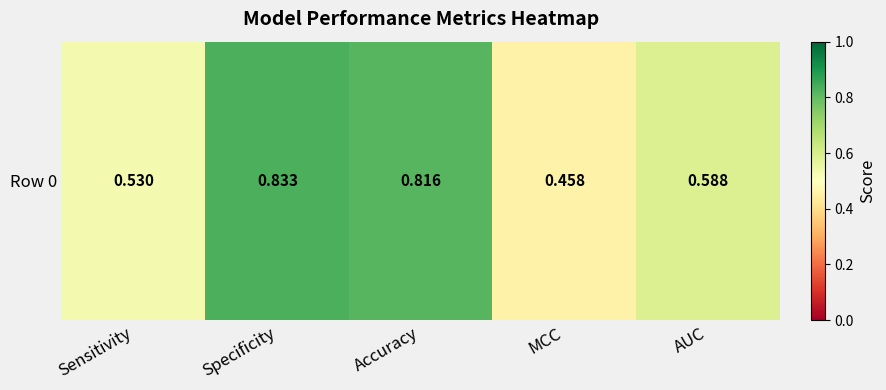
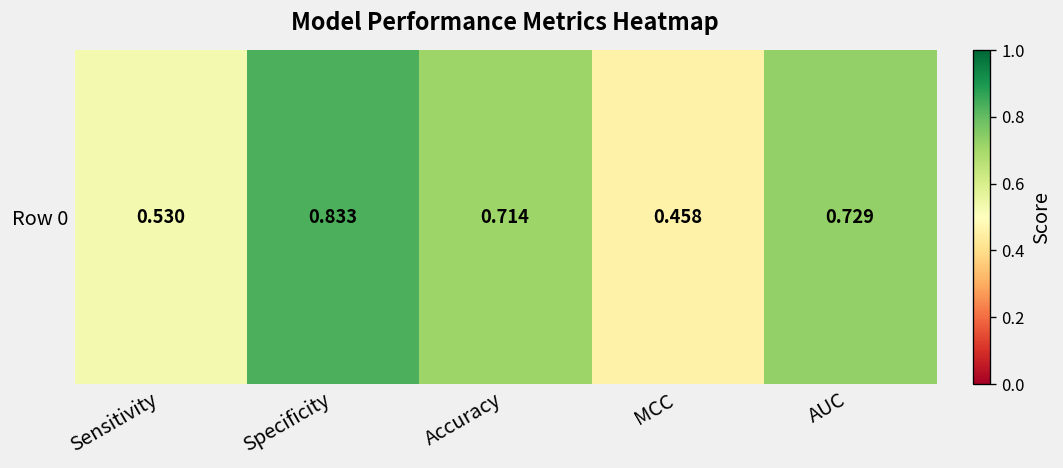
Row 0, Accuracy: 0.816 -> 0.714
Row 0, AUC: 0.588 -> 0.729
